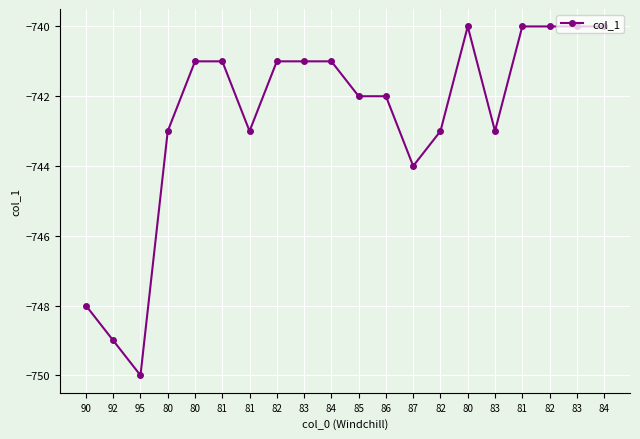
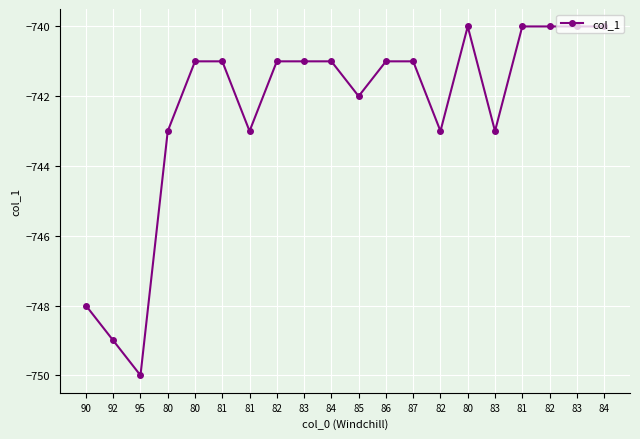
86: -742 -> -741
87: -744 -> -741
